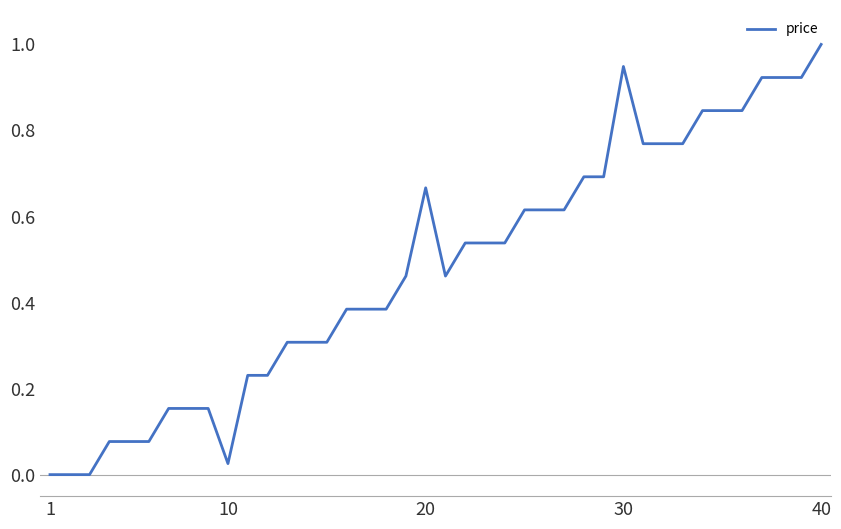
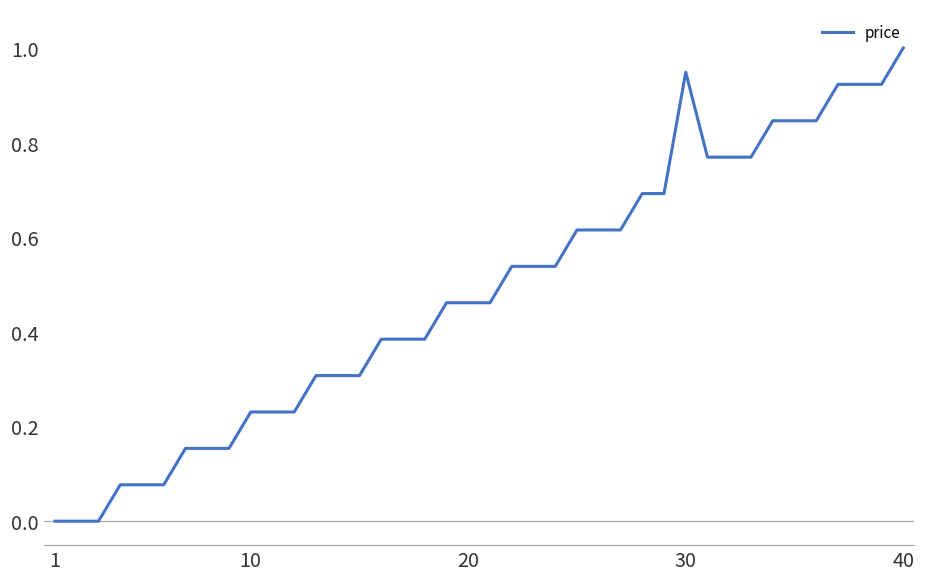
10: 0.03 -> 0.23
20: 0.67 -> 0.46
